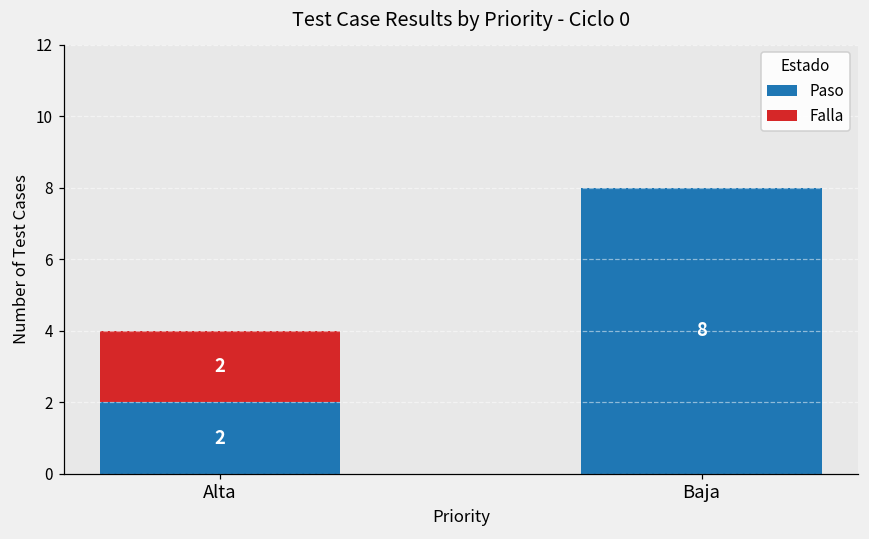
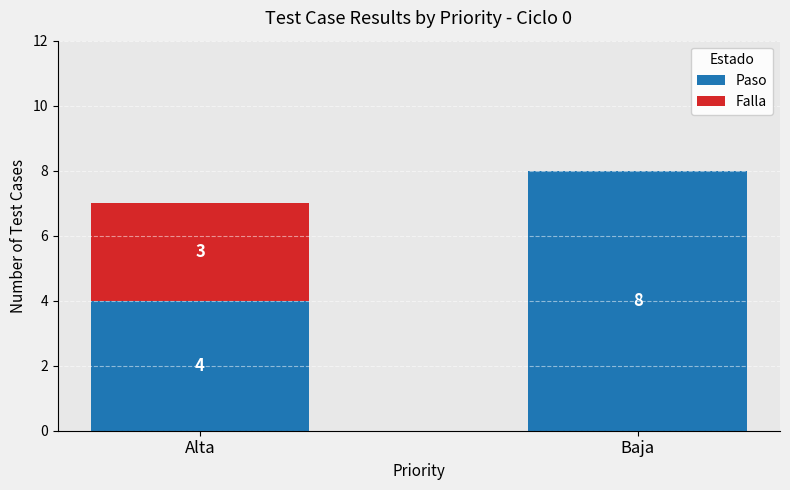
Paso, Alta: 2 -> 4
Falla, Alta: 2 -> 3
